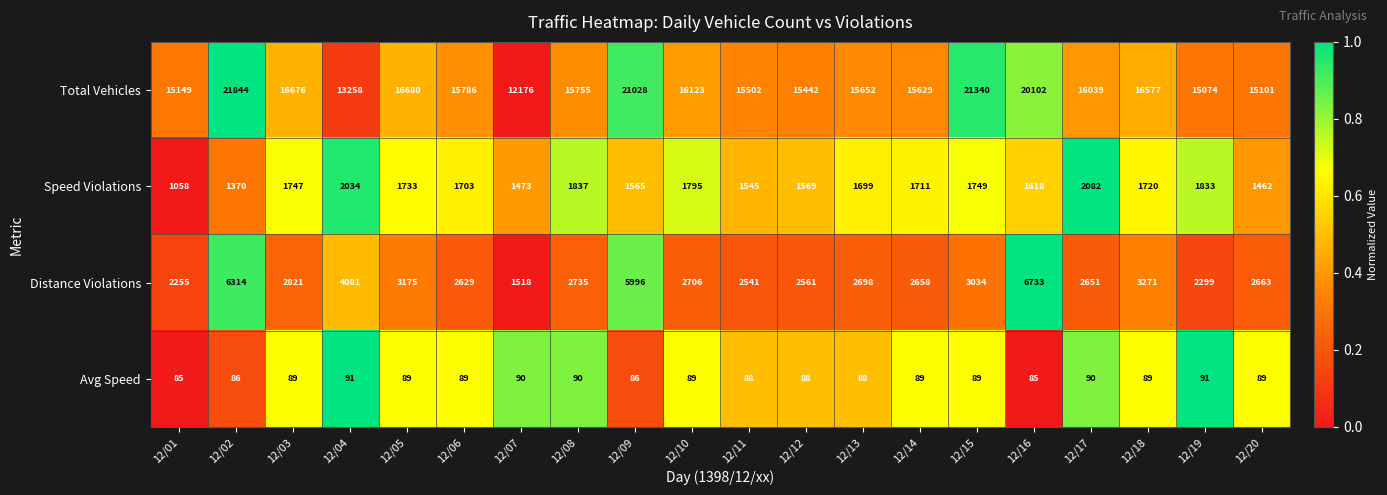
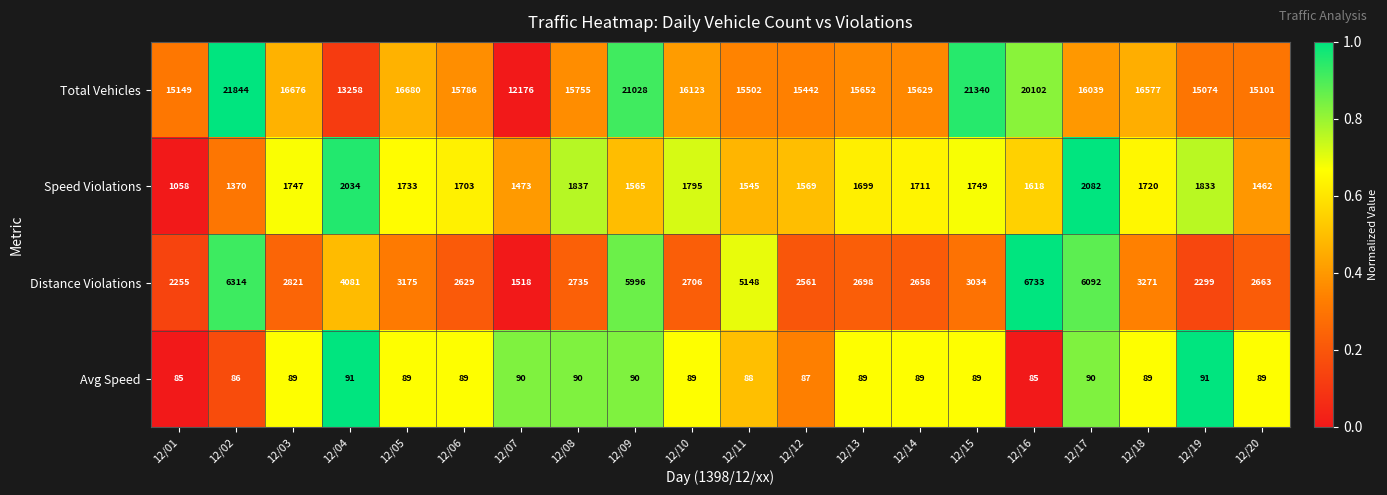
Distance Violations, 12/11: 2541 -> 5148
Distance Violations, 12/17: 2651 -> 6092
Avg Speed, 12/09: 86 -> 90
Avg Speed, 12/12: 88 -> 87
Avg Speed, 12/13: 88 -> 89
